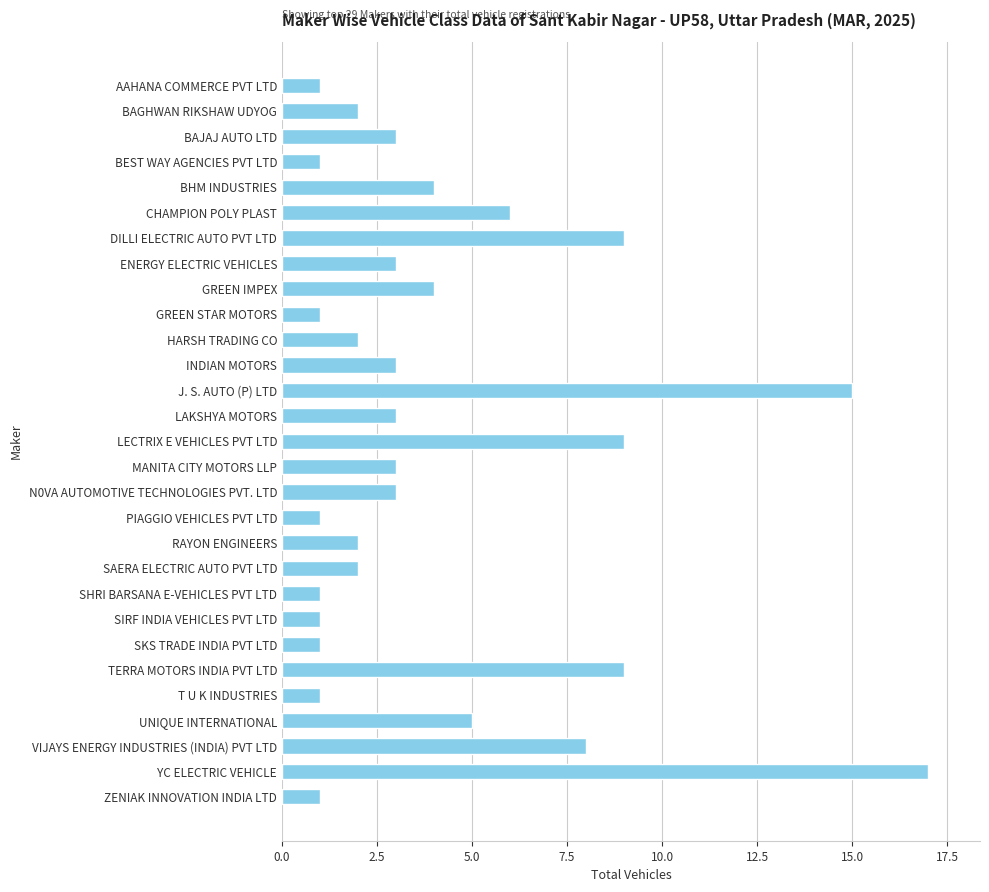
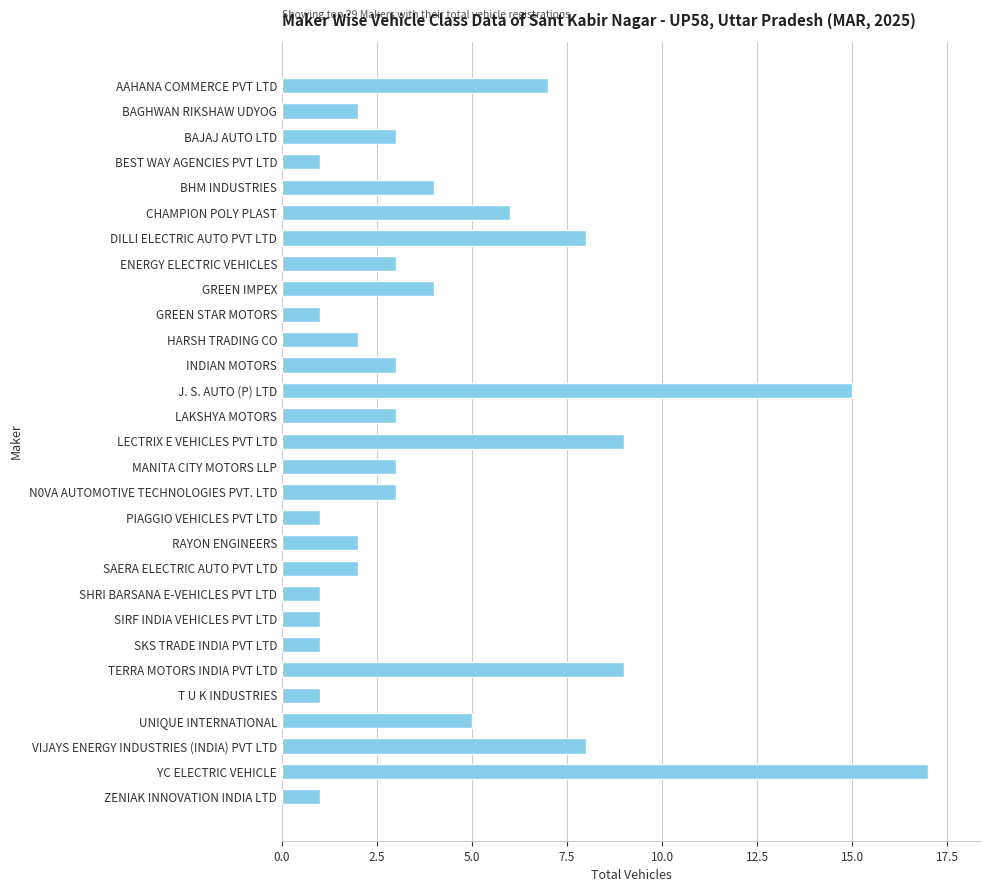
AAHANA COMMERCE PVT LTD: 1 -> 7
DILLI ELECTRIC AUTO PVT LTD: 9 -> 8
